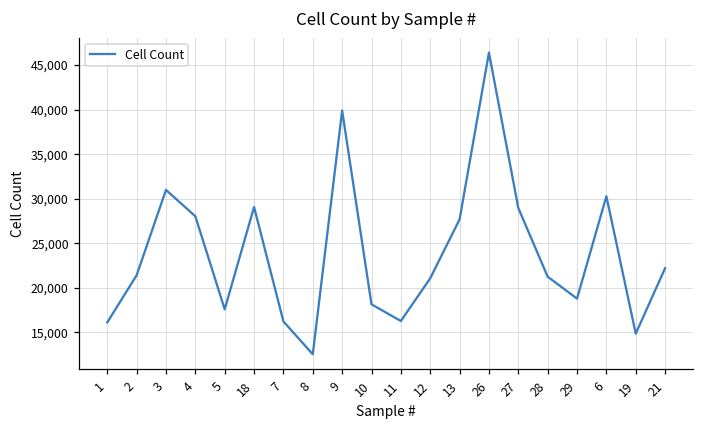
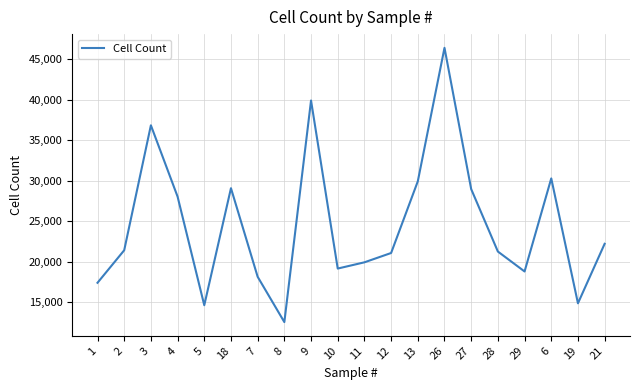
1: 16,000 -> 17,000
3: 31,000 -> 37,000
5: 18,000 -> 15,000
7: 16,000 -> 18,000
10: 18,000 -> 19,000
11: 16,000 -> 20,000
13: 28,000 -> 30,000
